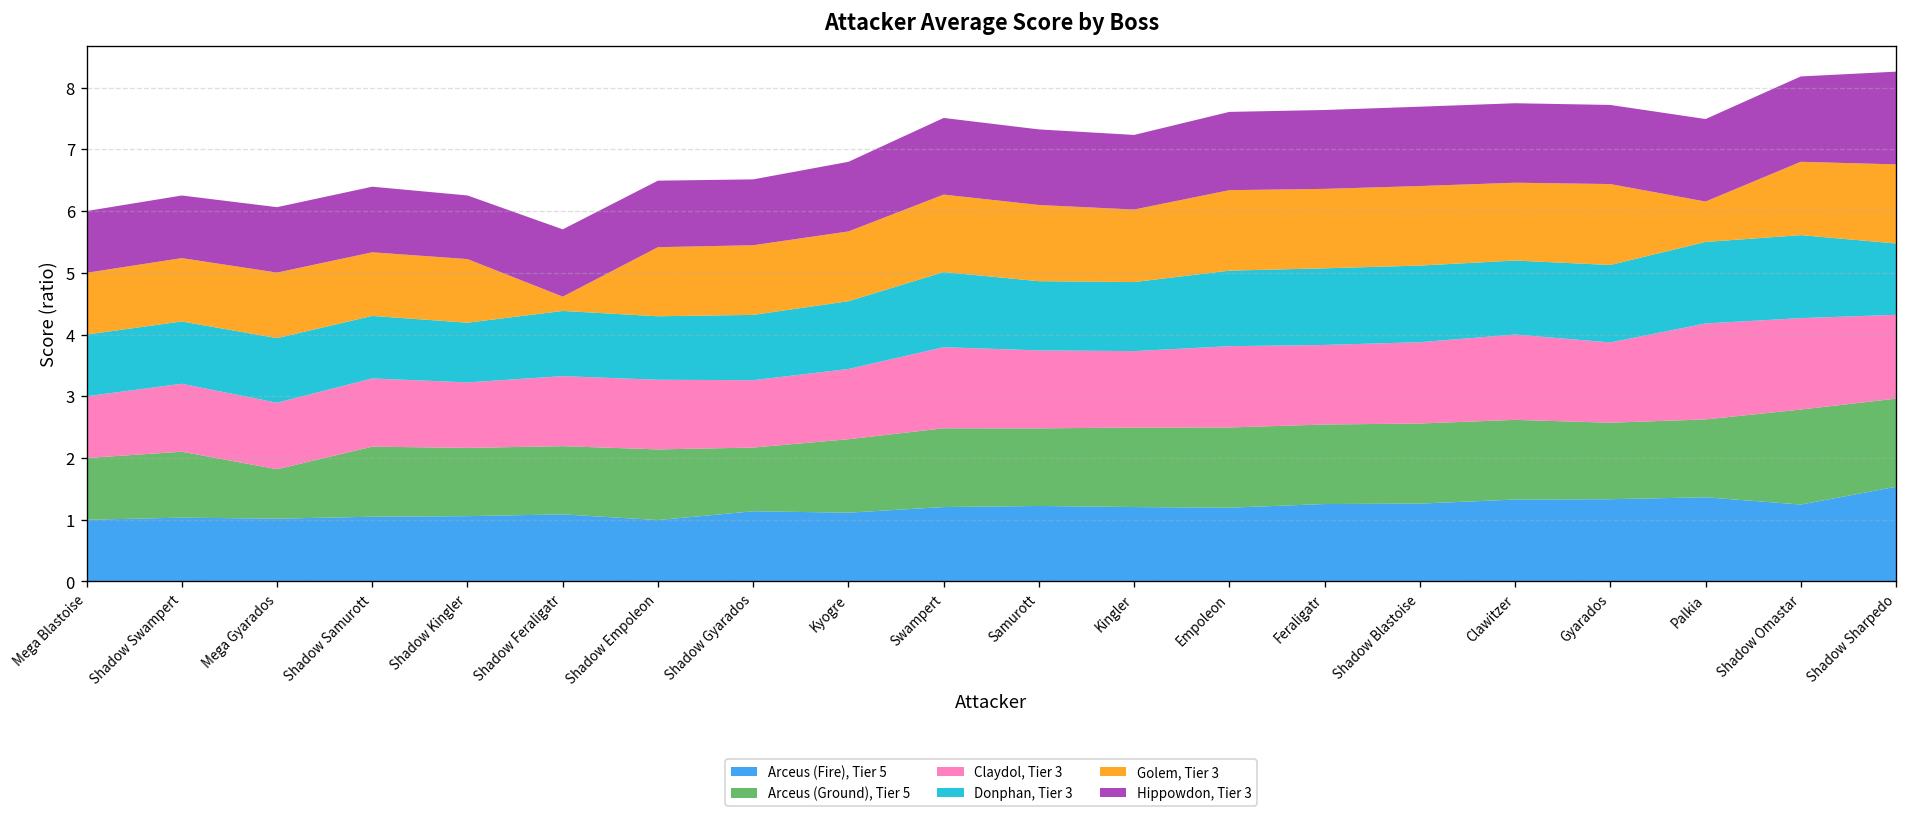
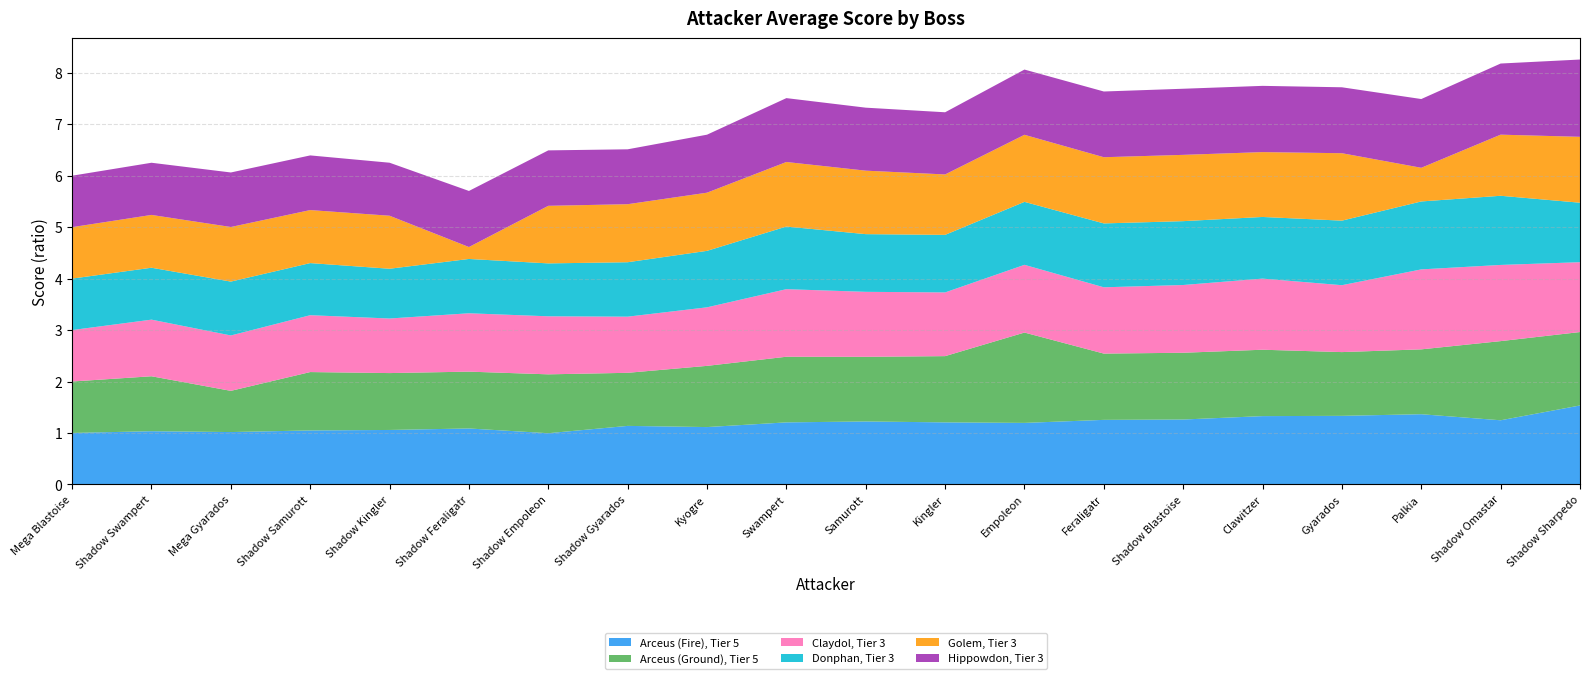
Arceus (Ground), Tier 5, Empoleon: 1.3 -> 1.8
